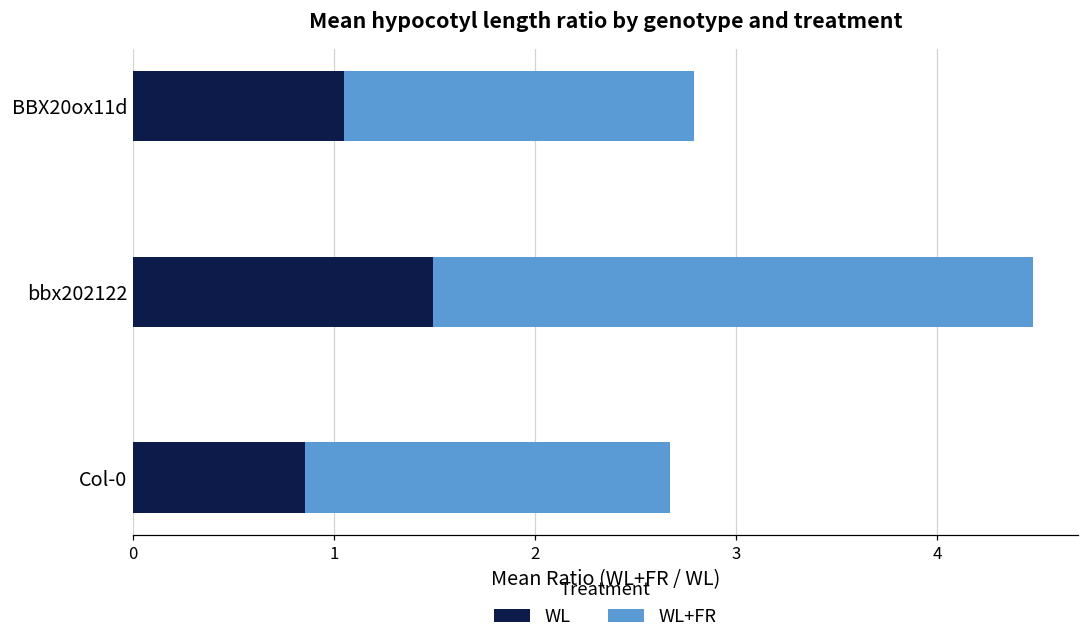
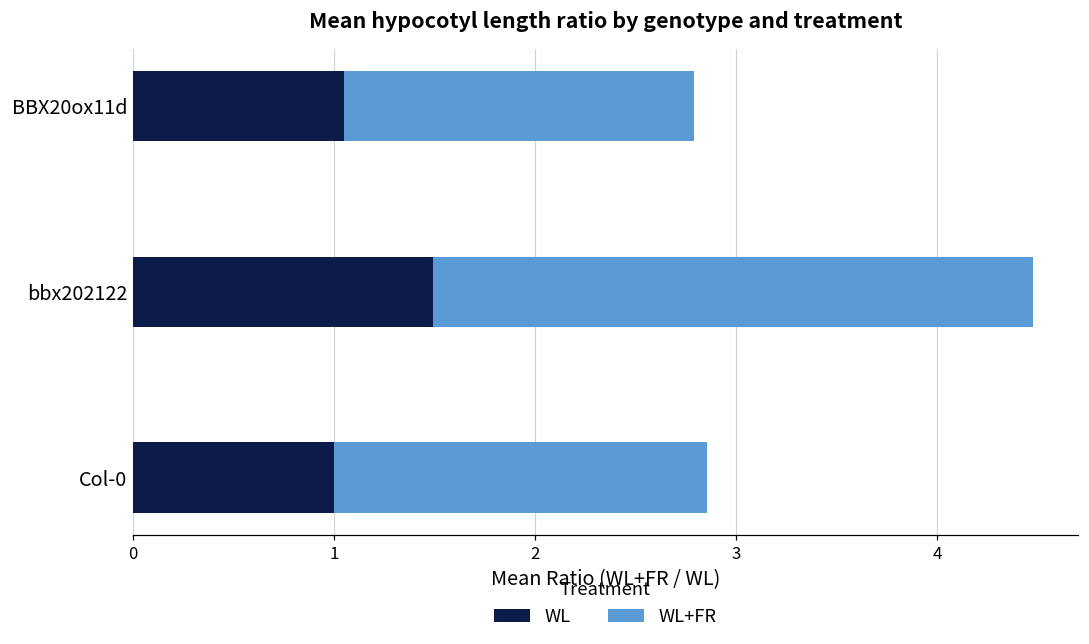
WL, Col-0: 0.86 -> 1.00
WL+FR, Col-0: 1.81 -> 1.86
